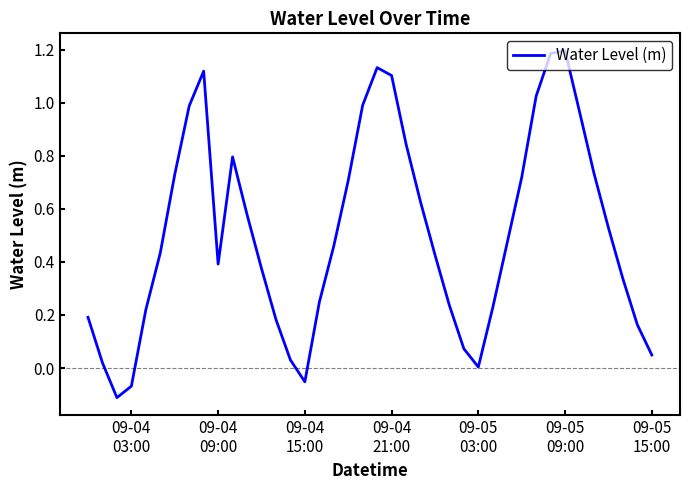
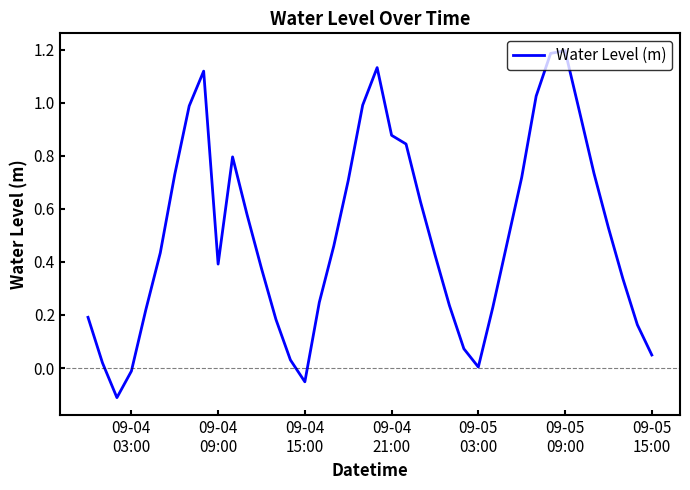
09-04 03:00: -0.07 -> -0.01
09-04 21:00: 1.10 -> 0.88
